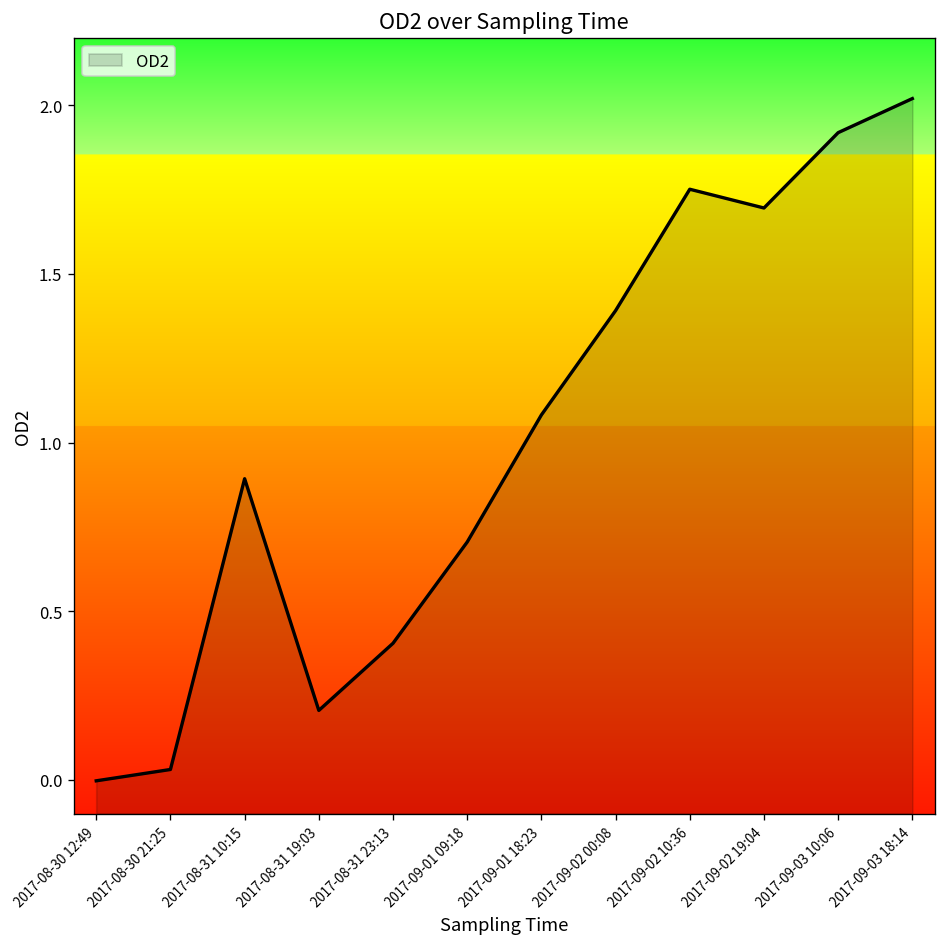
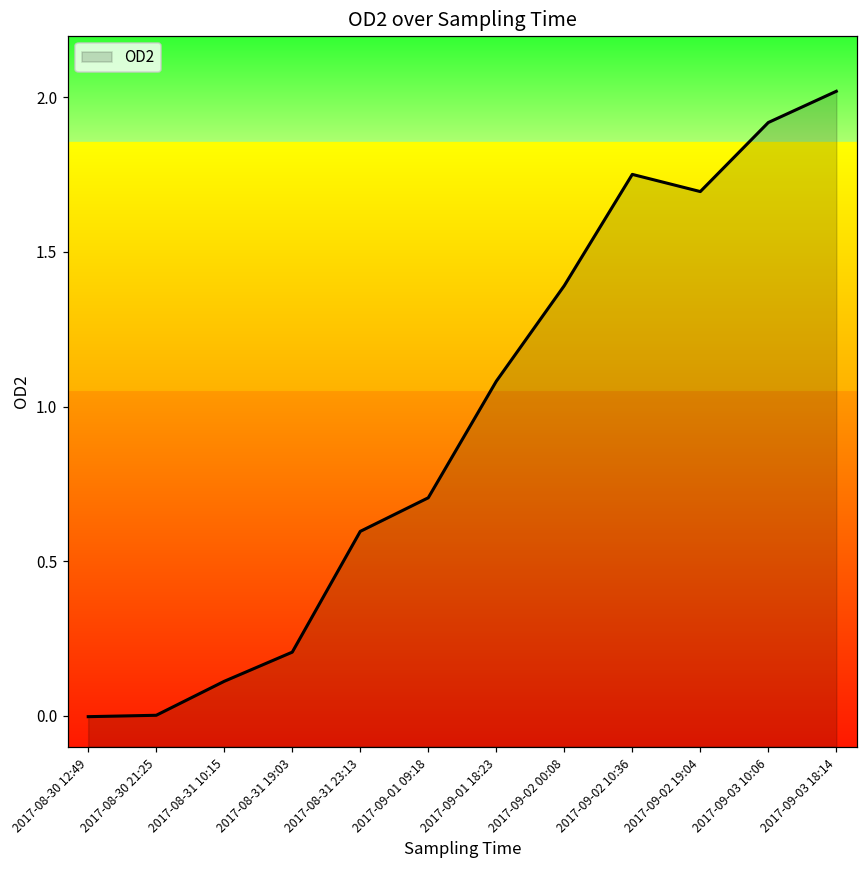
2017-08-30 21:25: 0.03 -> 0.00
2017-08-31 10:15: 0.89 -> 0.11
2017-08-31 23:13: 0.40 -> 0.60
